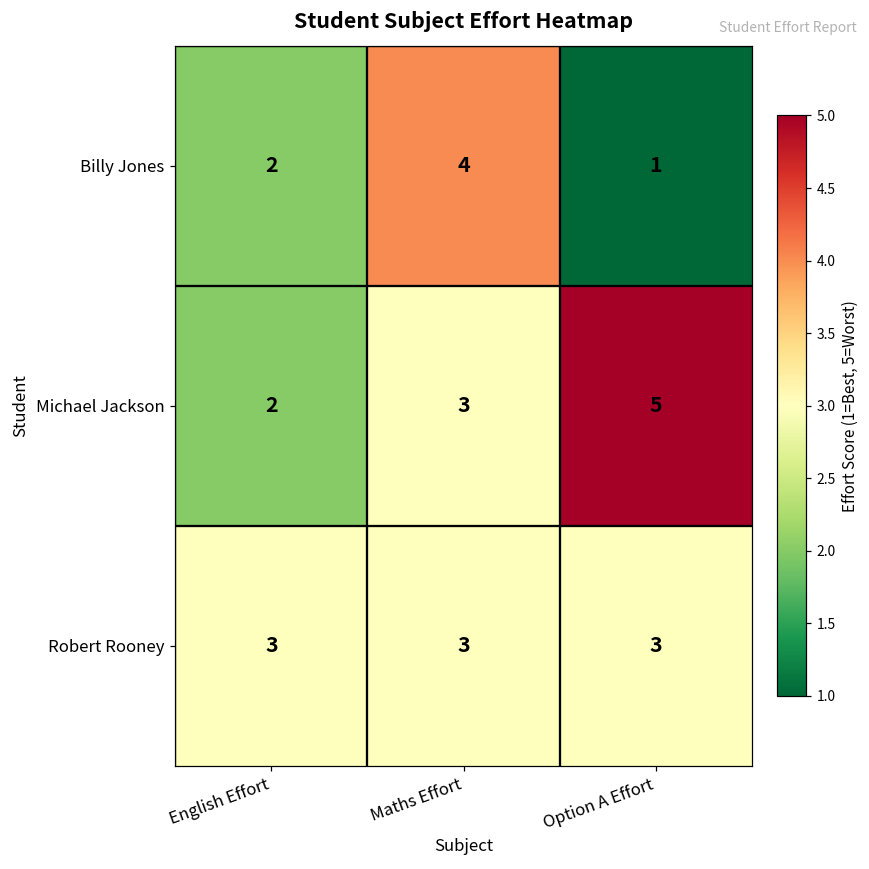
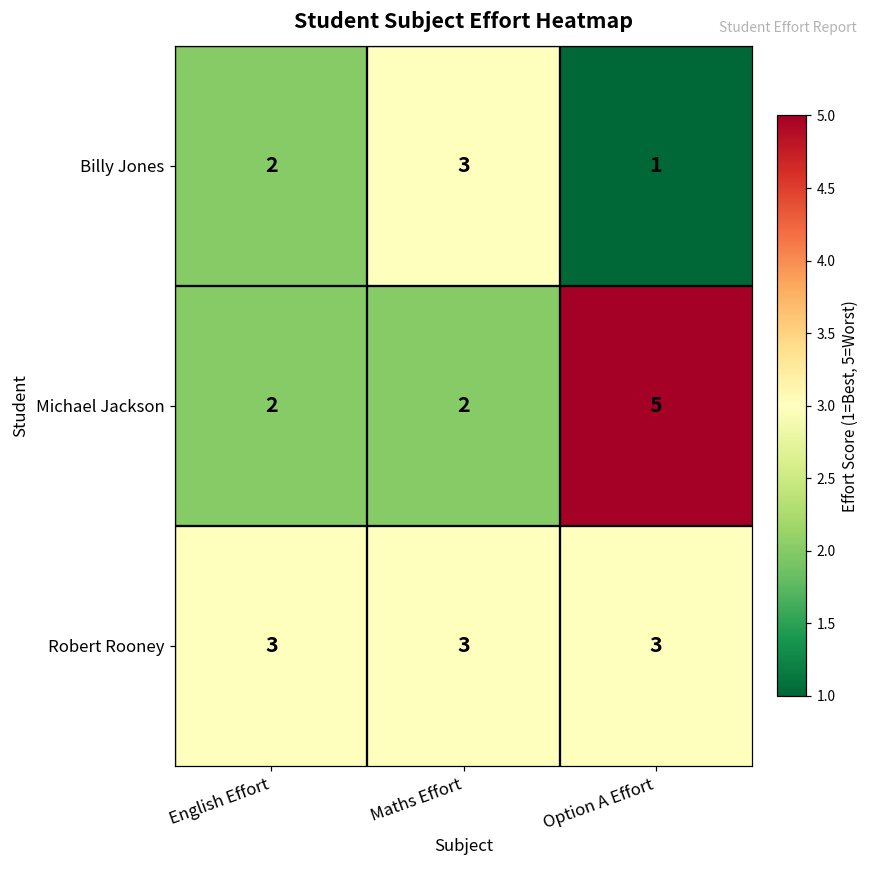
Billy Jones, Maths Effort: 4 -> 3
Michael Jackson, Maths Effort: 3 -> 2
